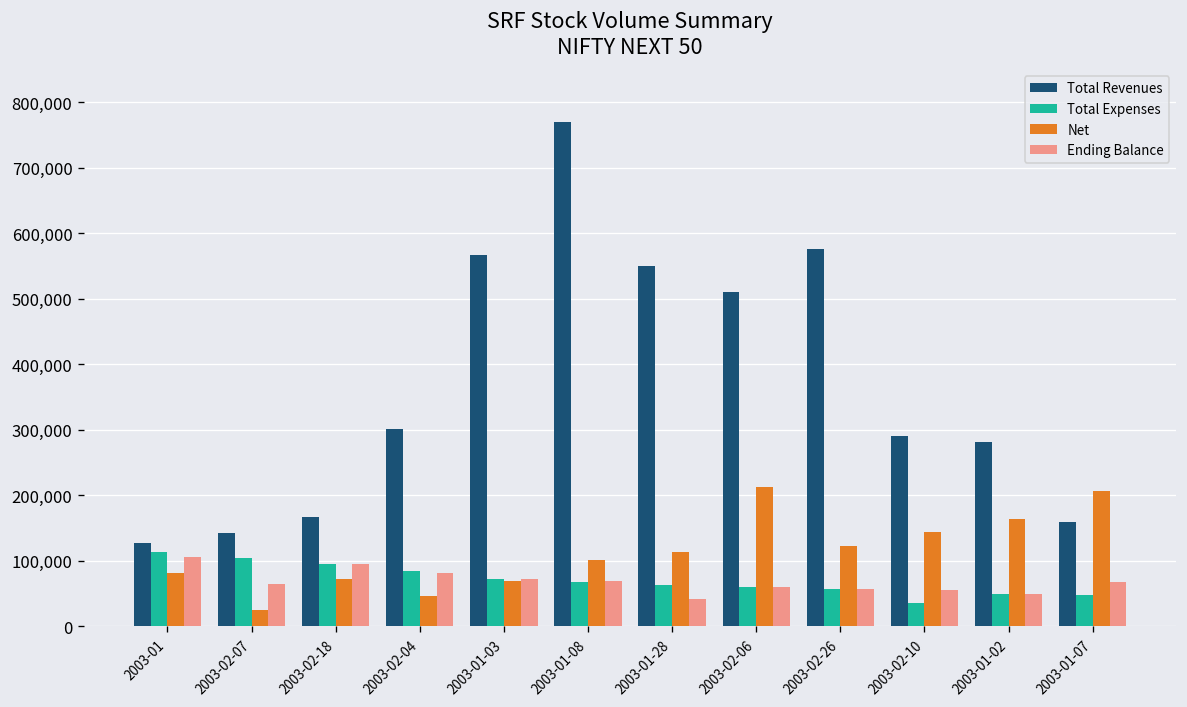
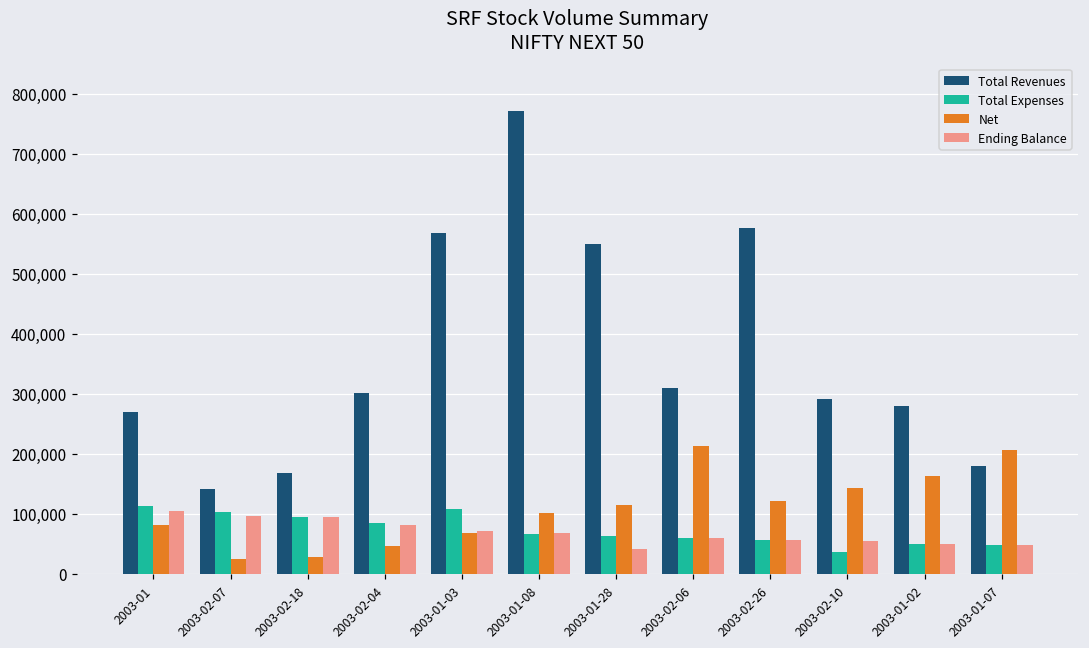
Total Revenues, 2003-01: 130,000 -> 270,000
Ending Balance, 2003-02-07: 60,000 -> 100,000
Net, 2003-02-18: 70,000 -> 30,000
Total Expenses, 2003-01-03: 70,000 -> 110,000
Total Revenues, 2003-02-06: 510,000 -> 310,000
Total Revenues, 2003-01-07: 160,000 -> 180,000
Ending Balance, 2003-01-07: 70,000 -> 50,000
